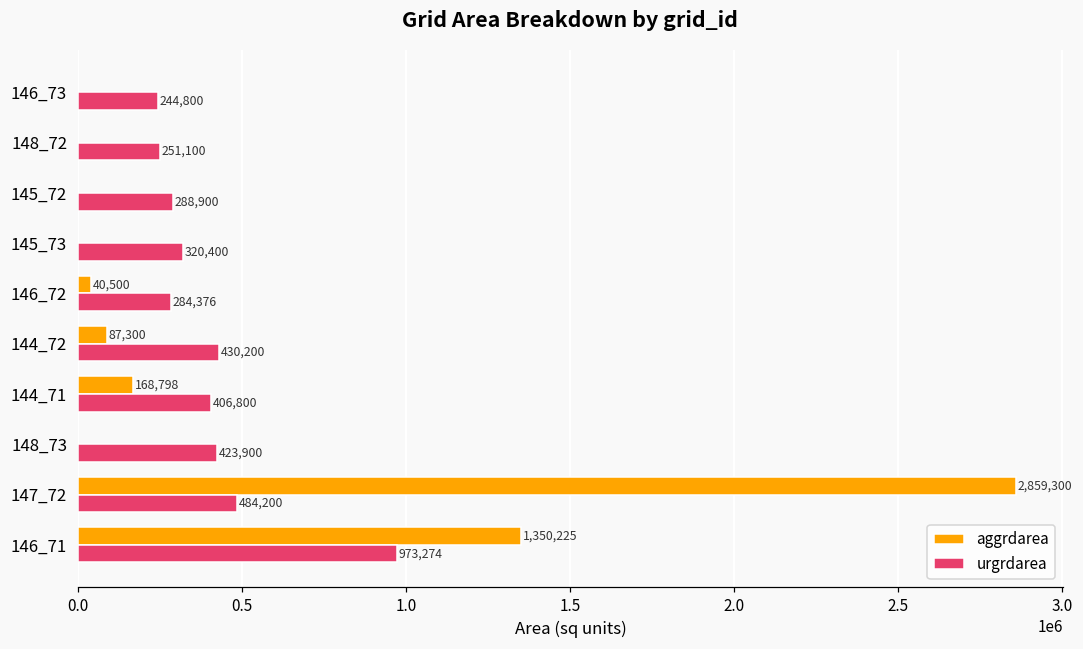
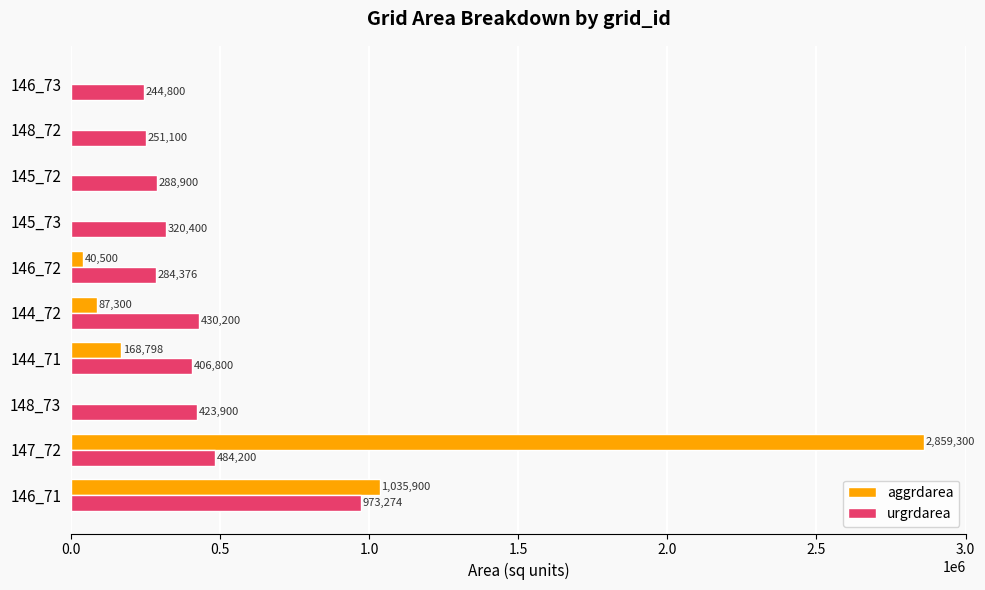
aggrdarea, 146_71: 1,350,225 -> 1,035,900
